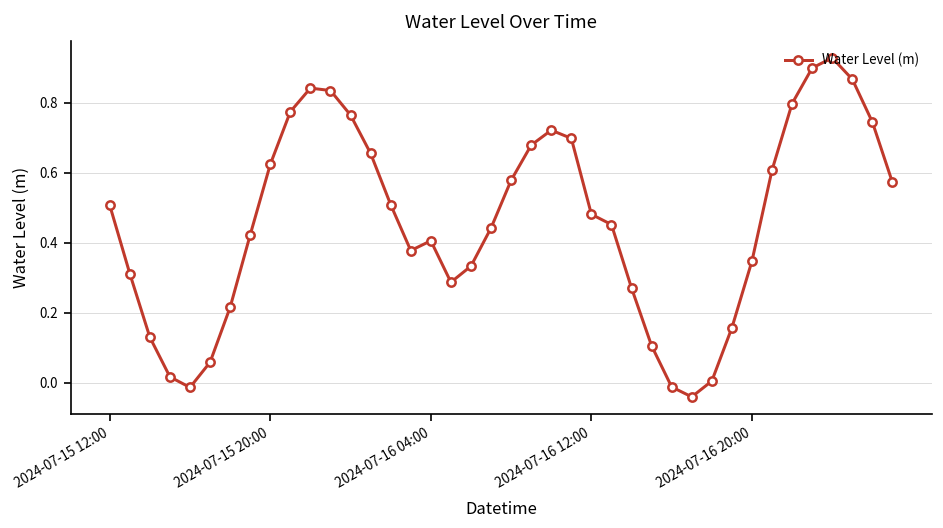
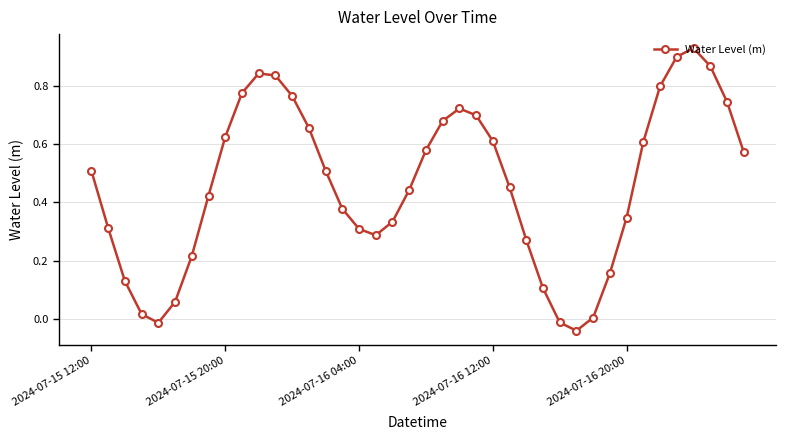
2024-07-16 04:00: 0.41 -> 0.31
2024-07-16 12:00: 0.48 -> 0.61
